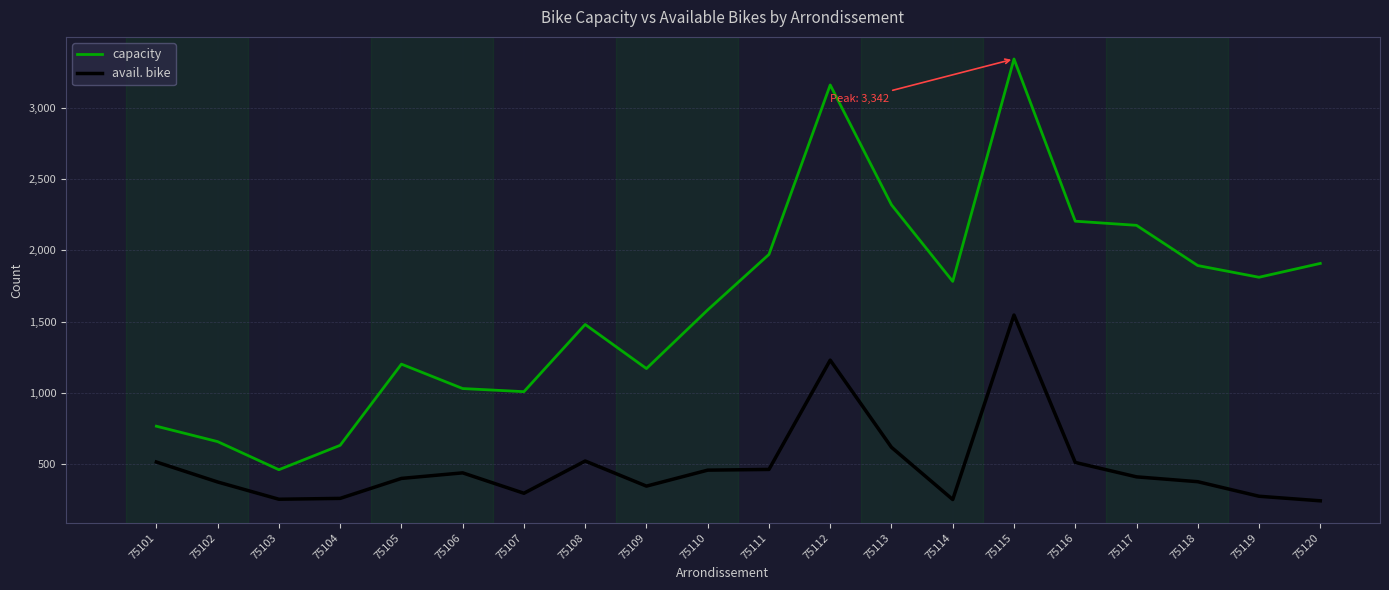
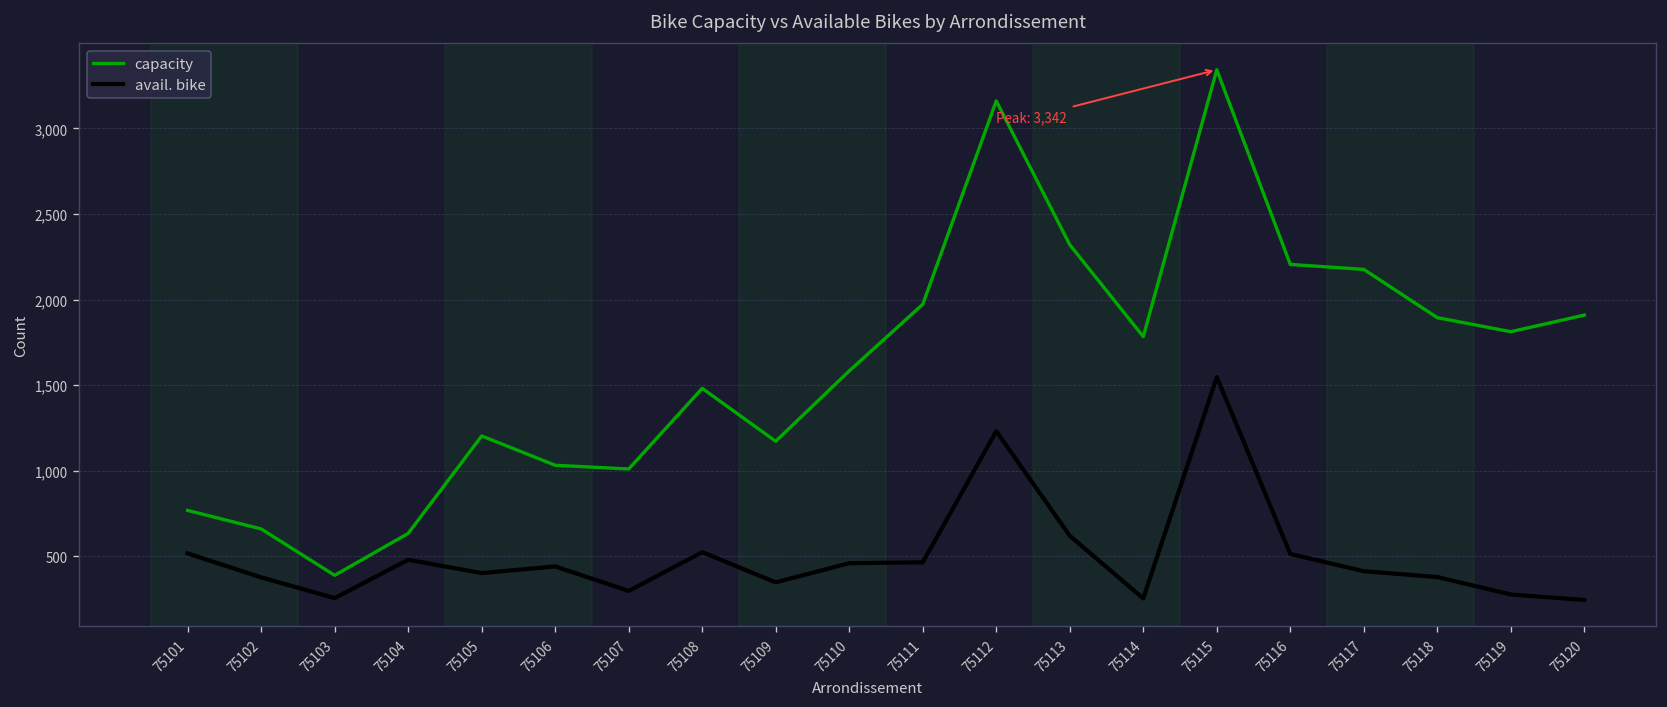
capacity, 75103: 460 -> 390
avail. bike, 75104: 260 -> 480
